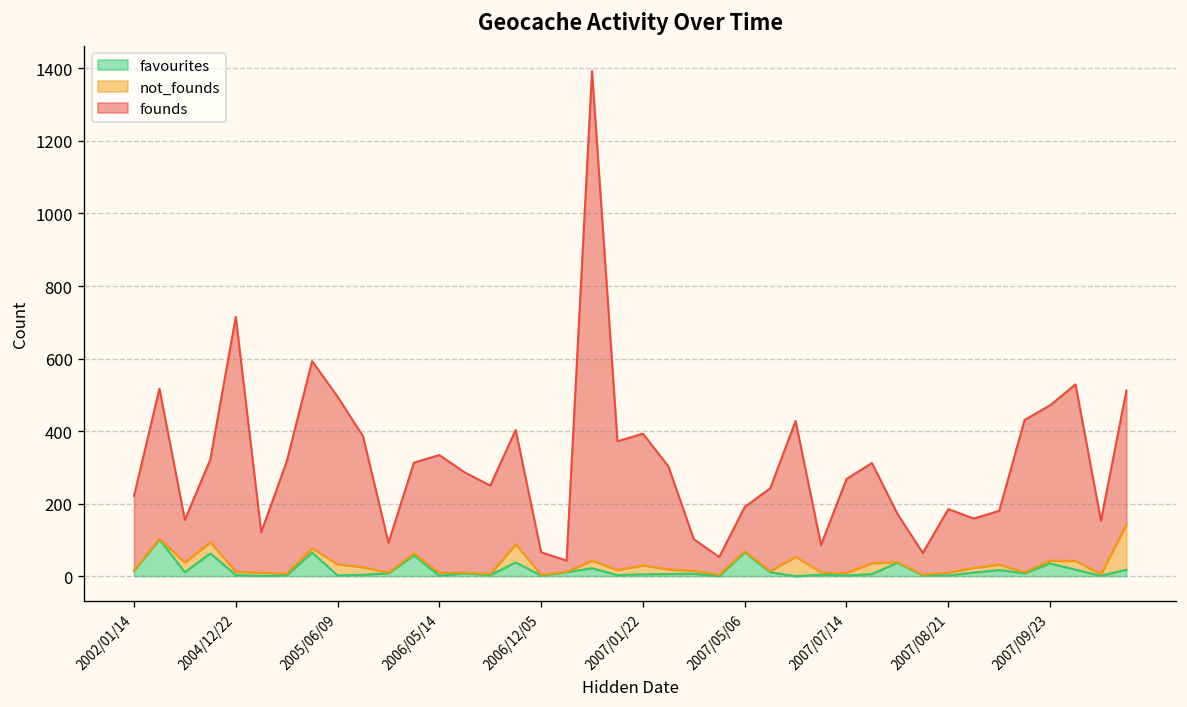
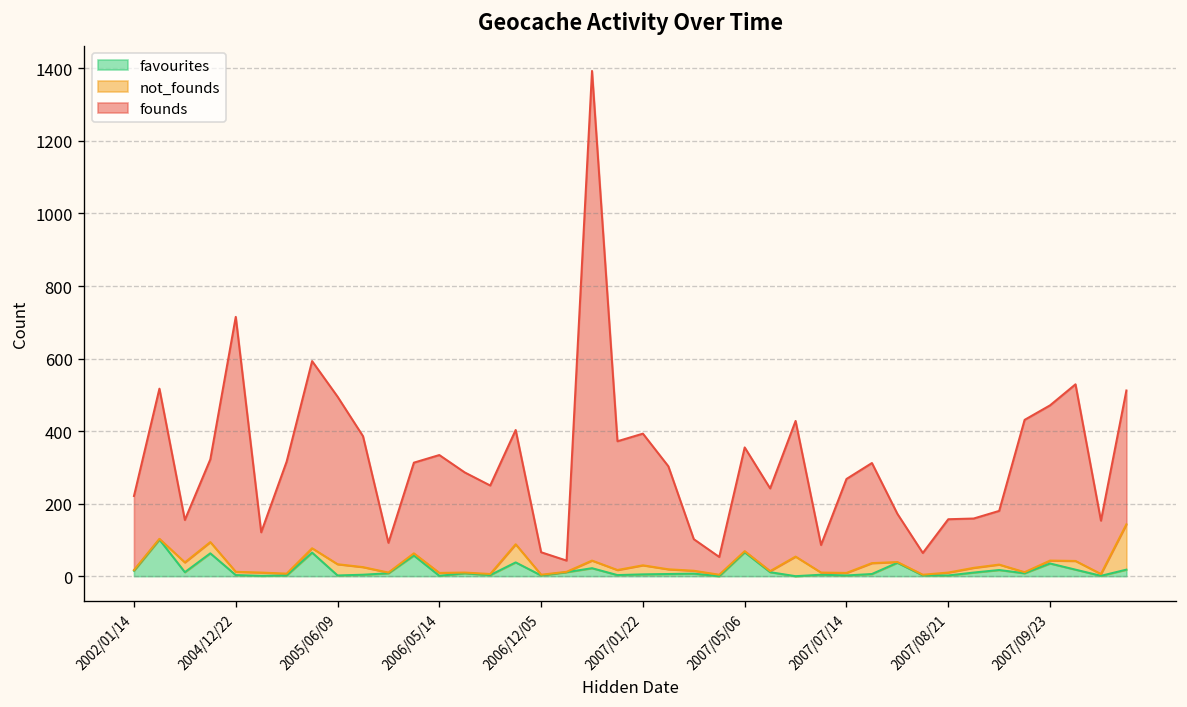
founds, 2007/05/06: 120 -> 290
founds, 2007/08/21: 180 -> 150
